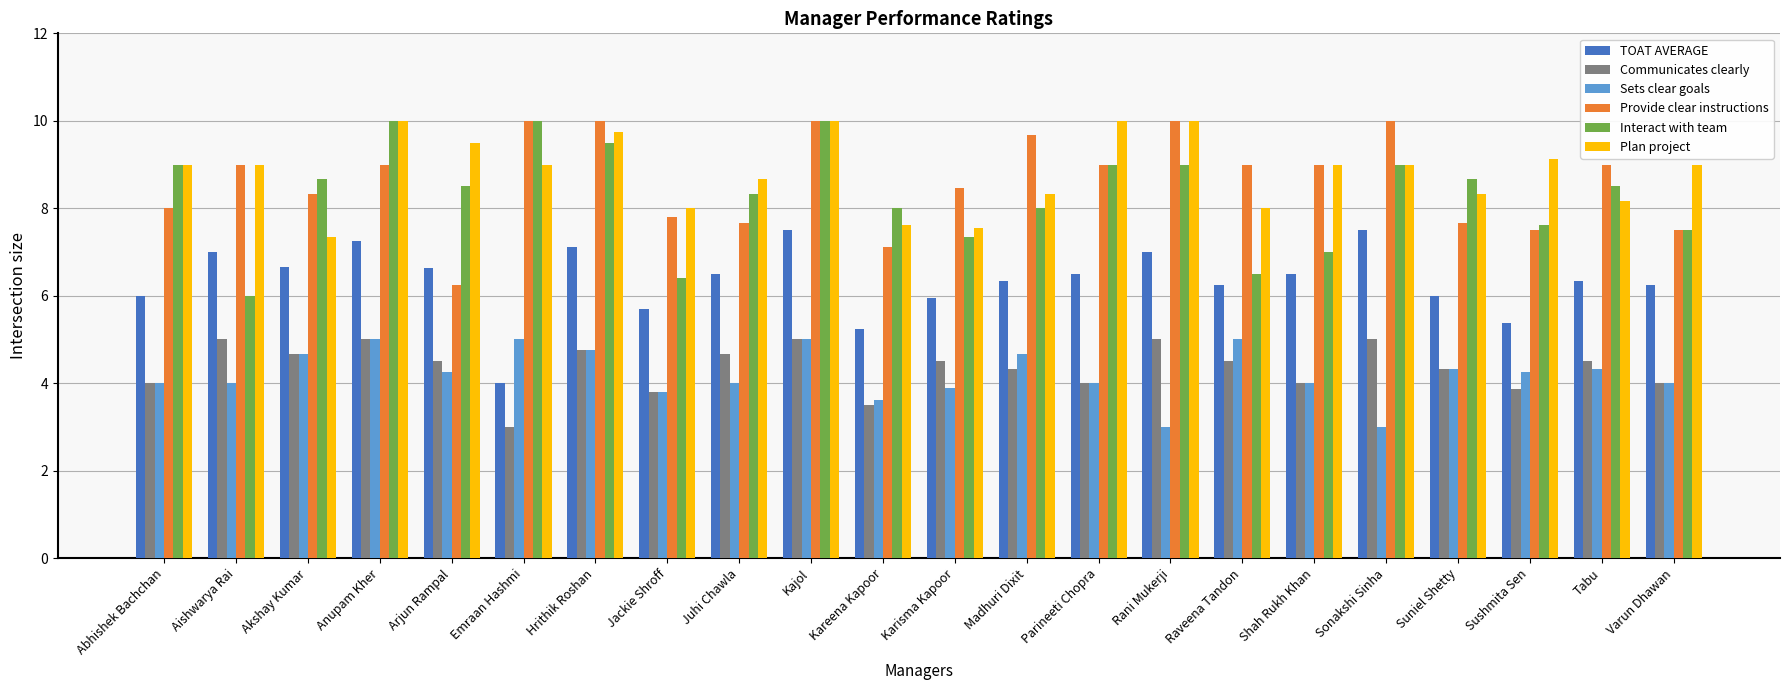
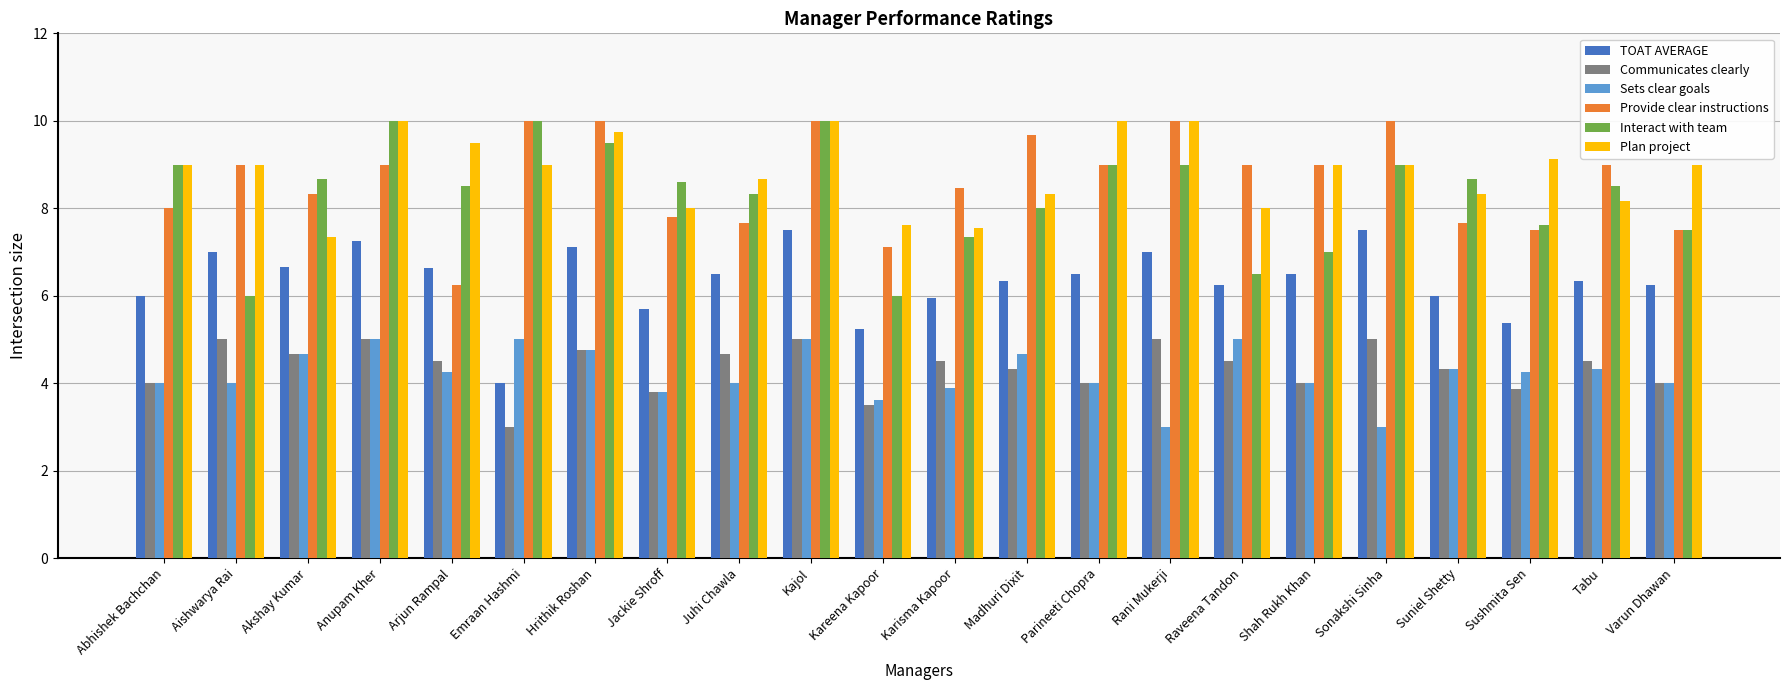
Interact with team, Jackie Shroff: 6.4 -> 8.6
Interact with team, Kareena Kapoor: 8 -> 6
